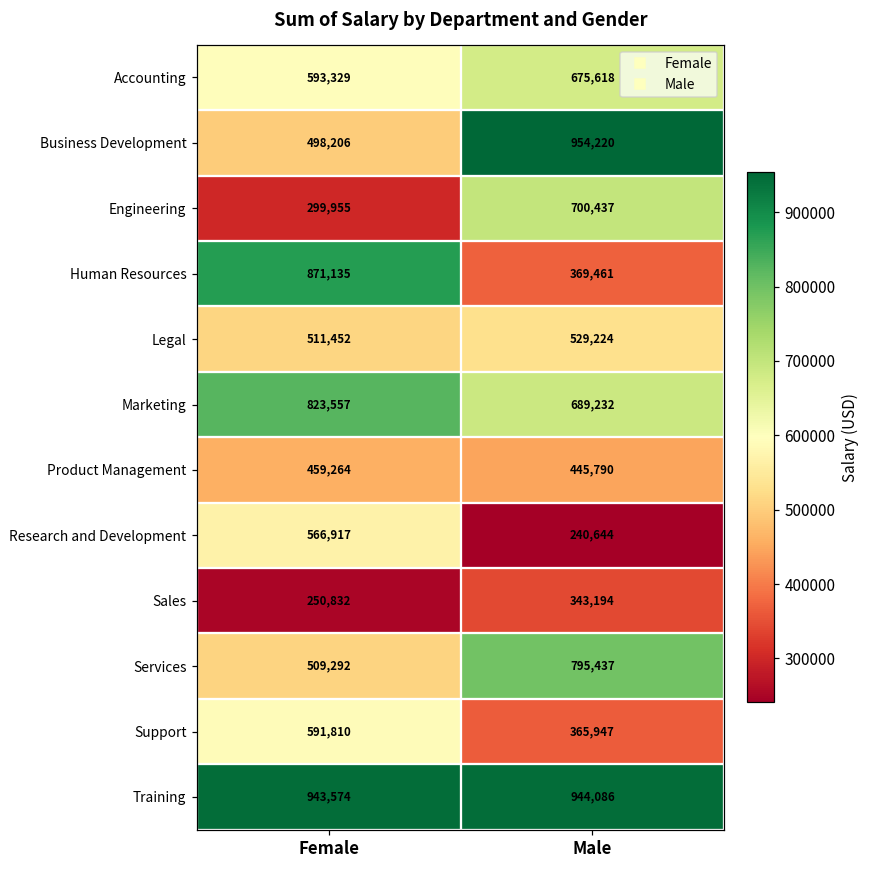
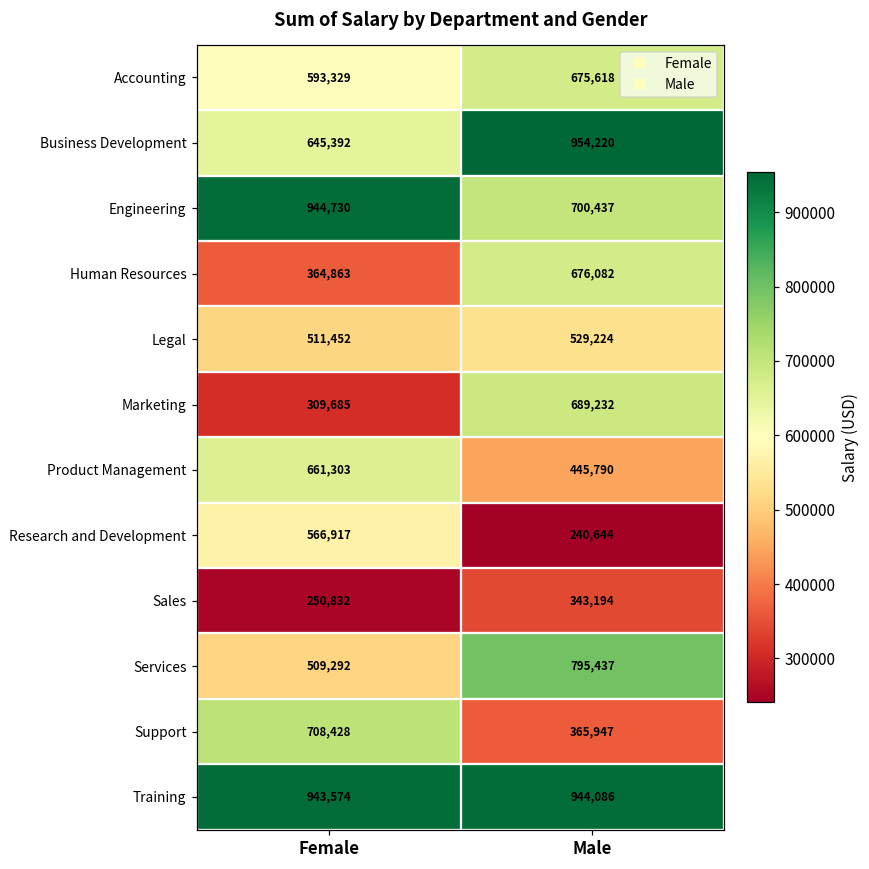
Business Development, Female: 498,206 -> 645,392
Engineering, Female: 299,955 -> 944,730
Human Resources, Female: 871,135 -> 364,863
Human Resources, Male: 369,461 -> 676,082
Marketing, Female: 823,557 -> 309,685
Product Management, Female: 459,264 -> 661,303
Support, Female: 591,810 -> 708,428
